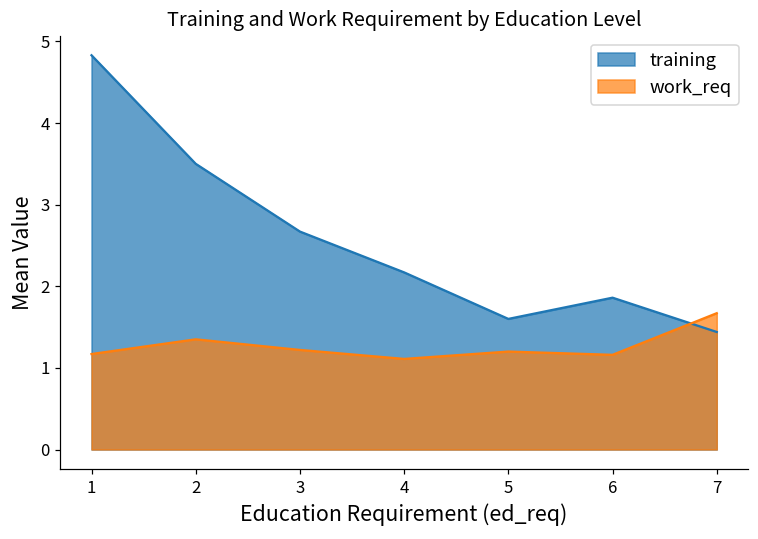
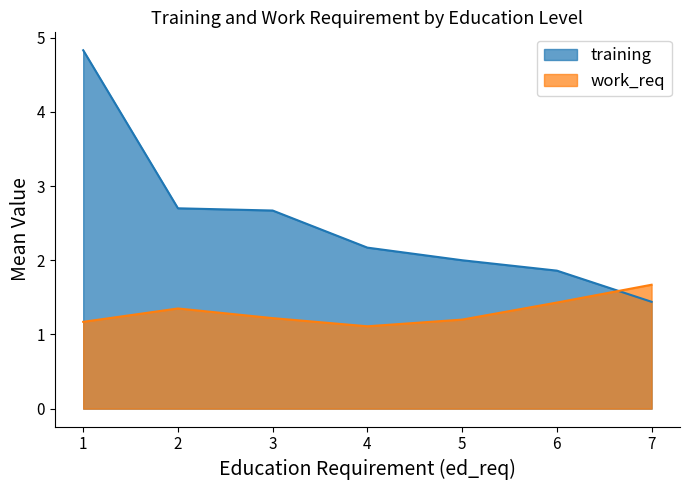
training, 2: 3.5 -> 2.7
training, 5: 1.6 -> 2.0
work_req, 6: 1.2 -> 1.4
